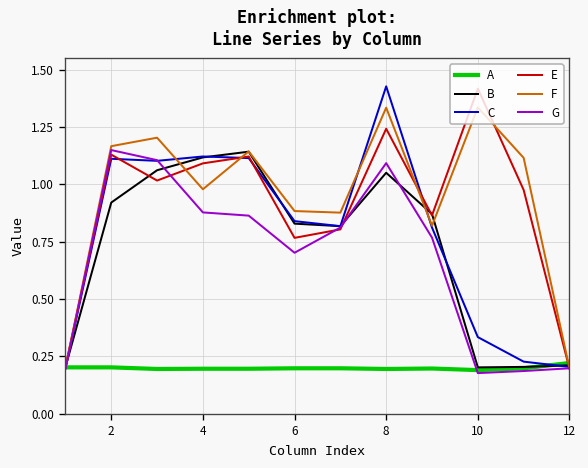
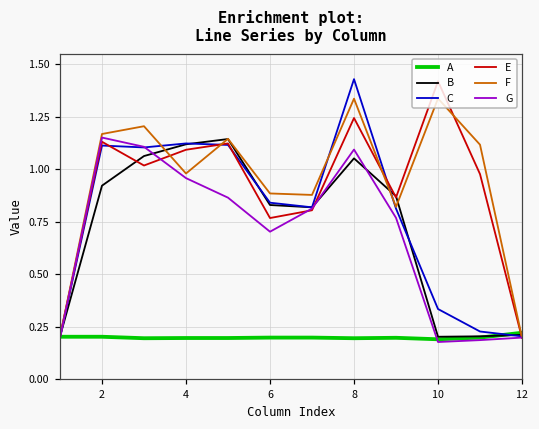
G, 4: 0.88 -> 0.96
